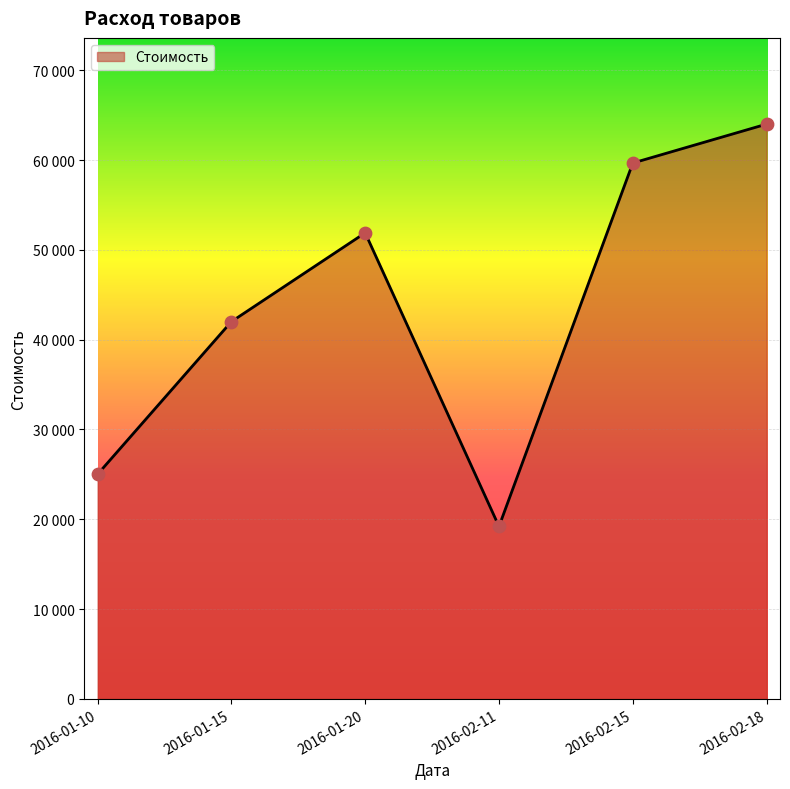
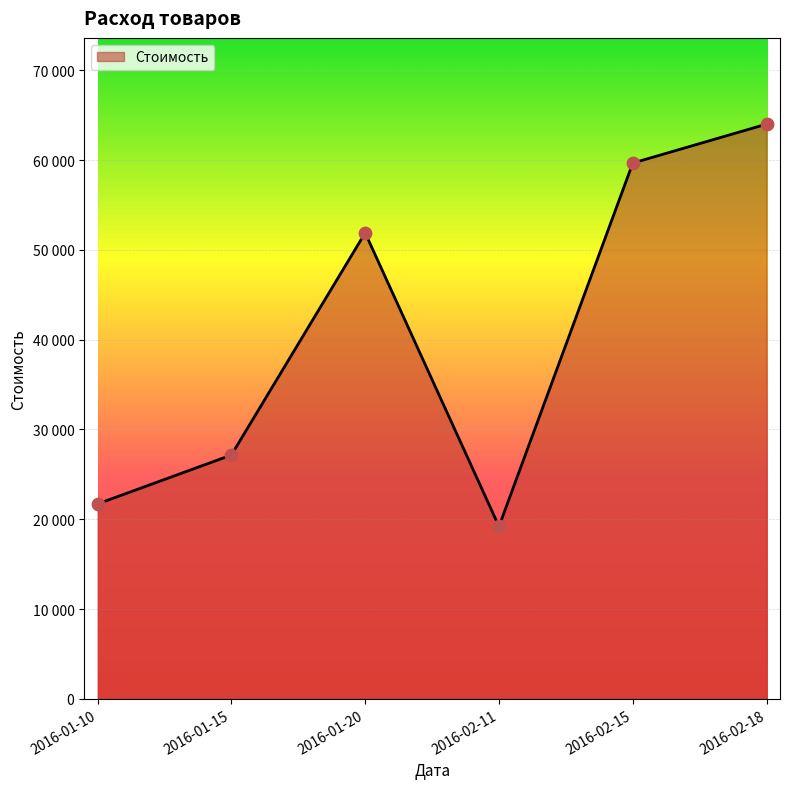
2016-01-10: 25000 -> 22000
2016-01-15: 42000 -> 27000
